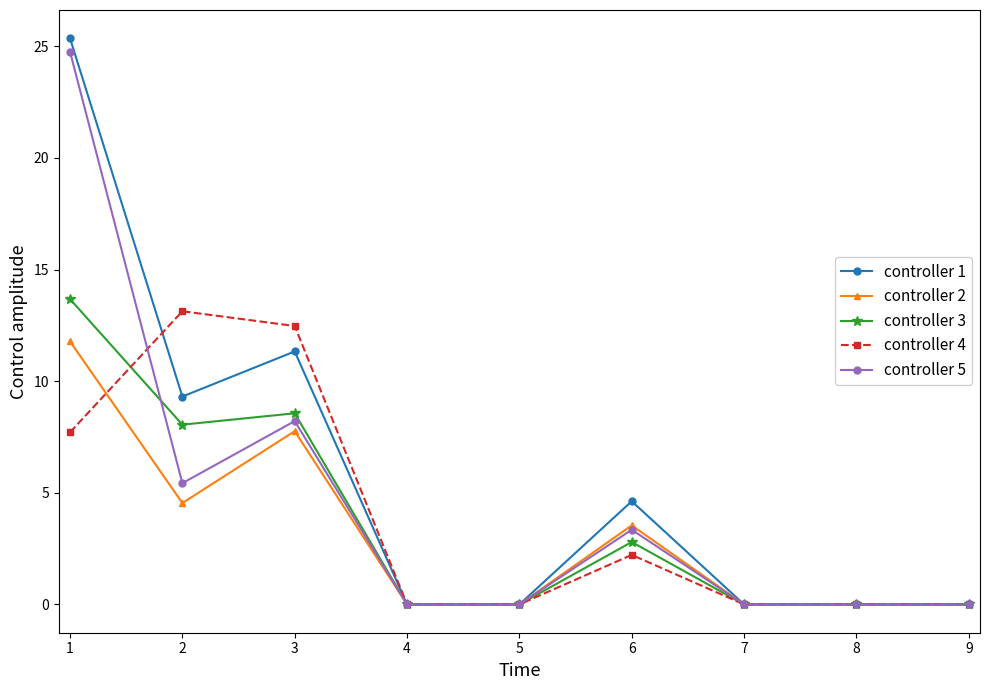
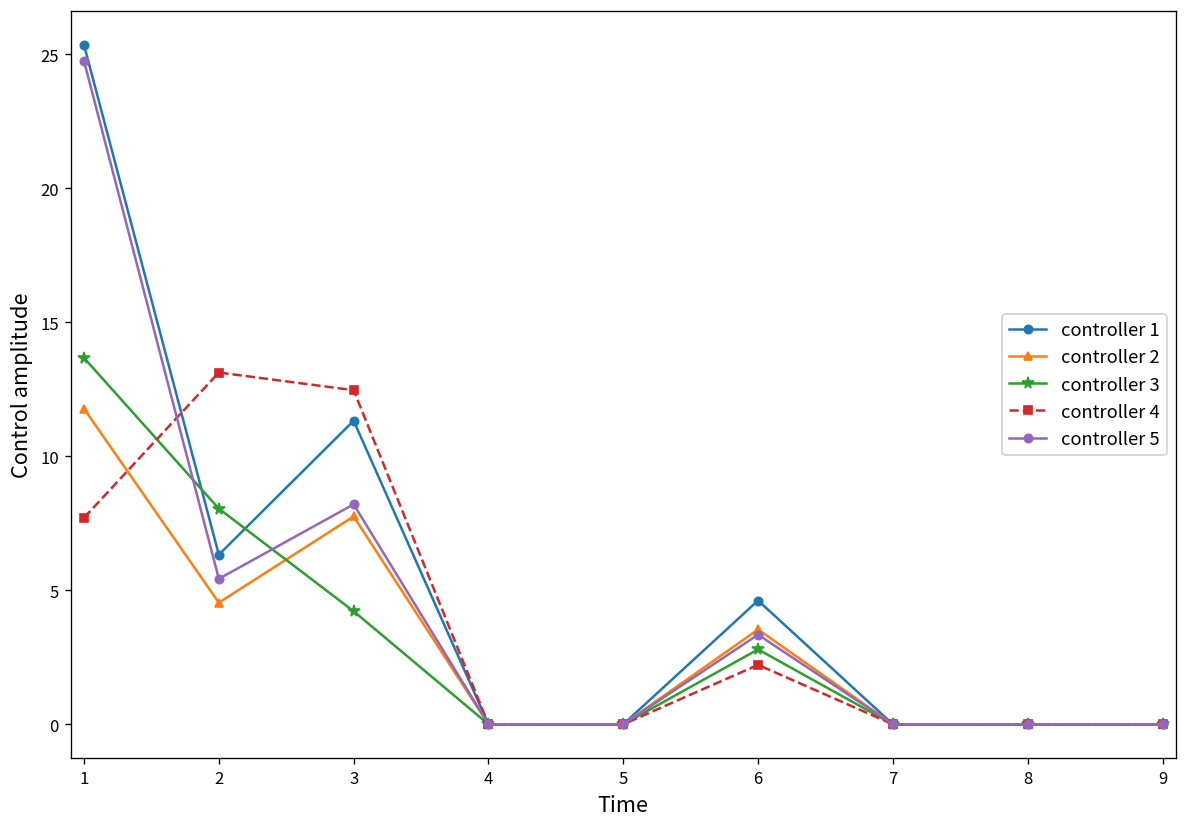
controller 1, 2: 9.3 -> 6.3
controller 3, 3: 8.6 -> 4.2
